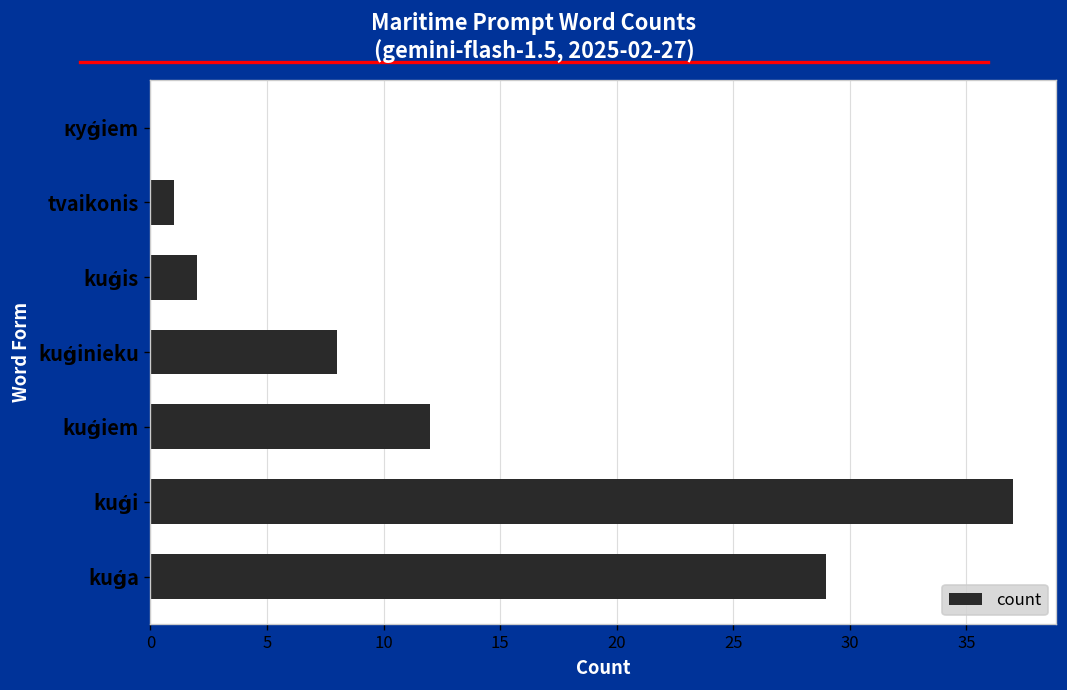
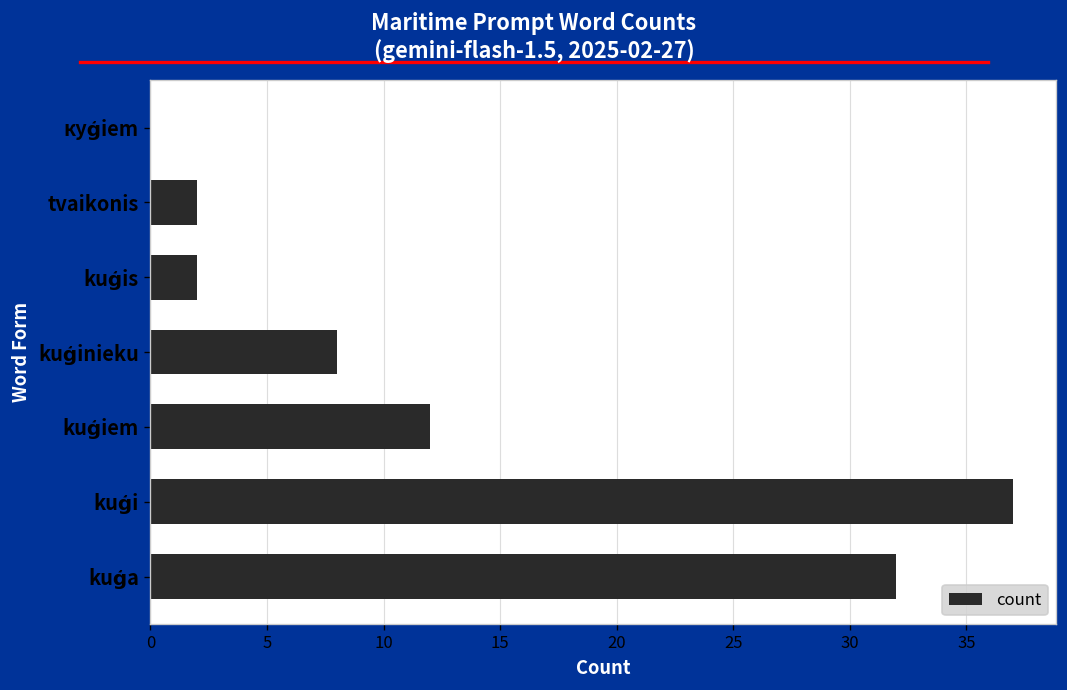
tvaikonis: 1 -> 2
kuģa: 29 -> 32
